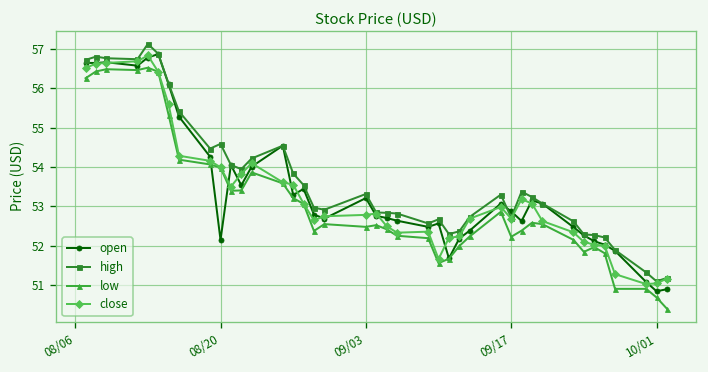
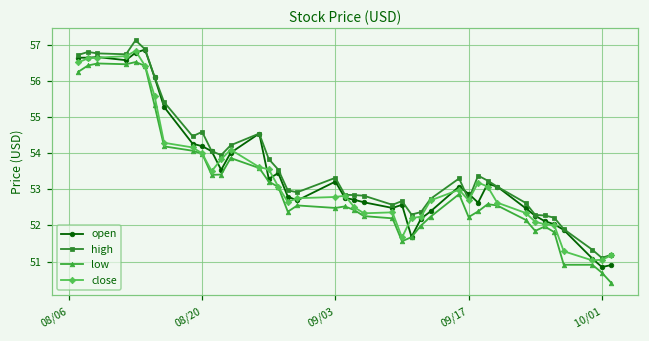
open, 08/20: 52.1 -> 54.2
